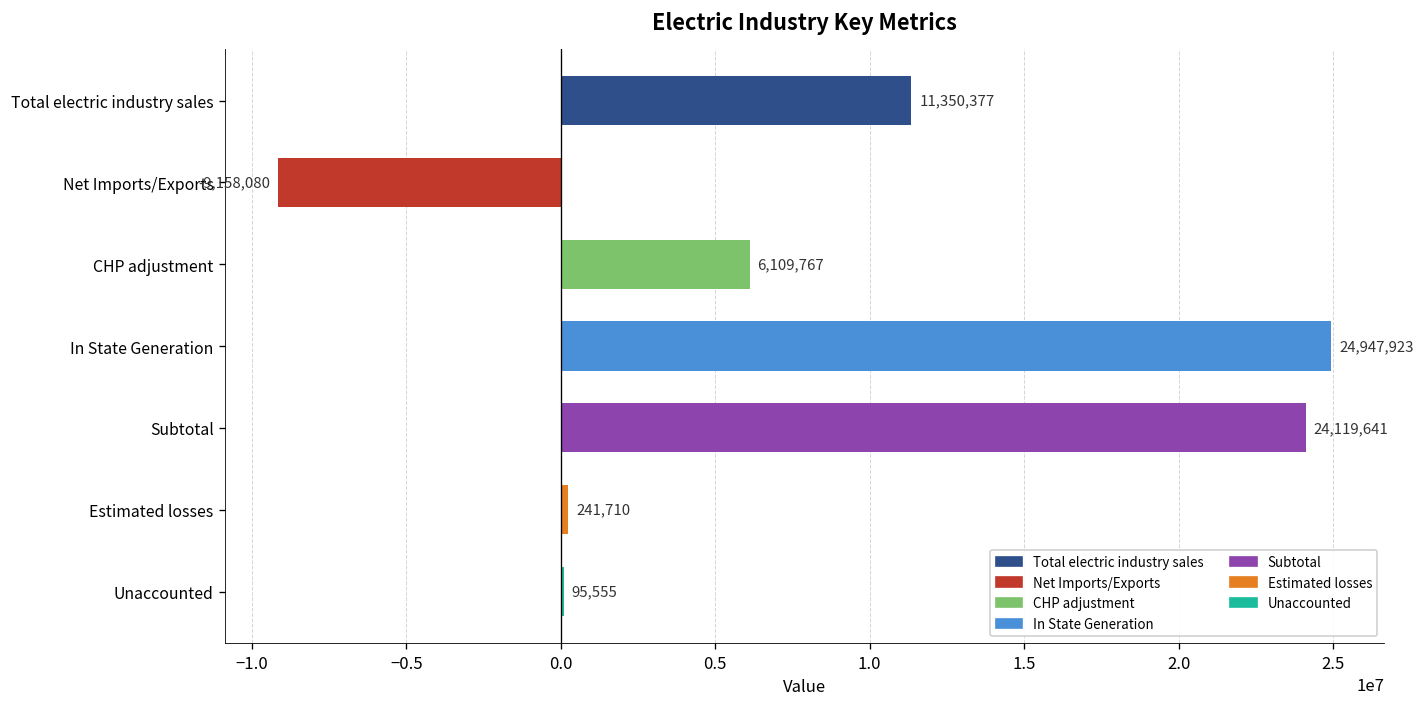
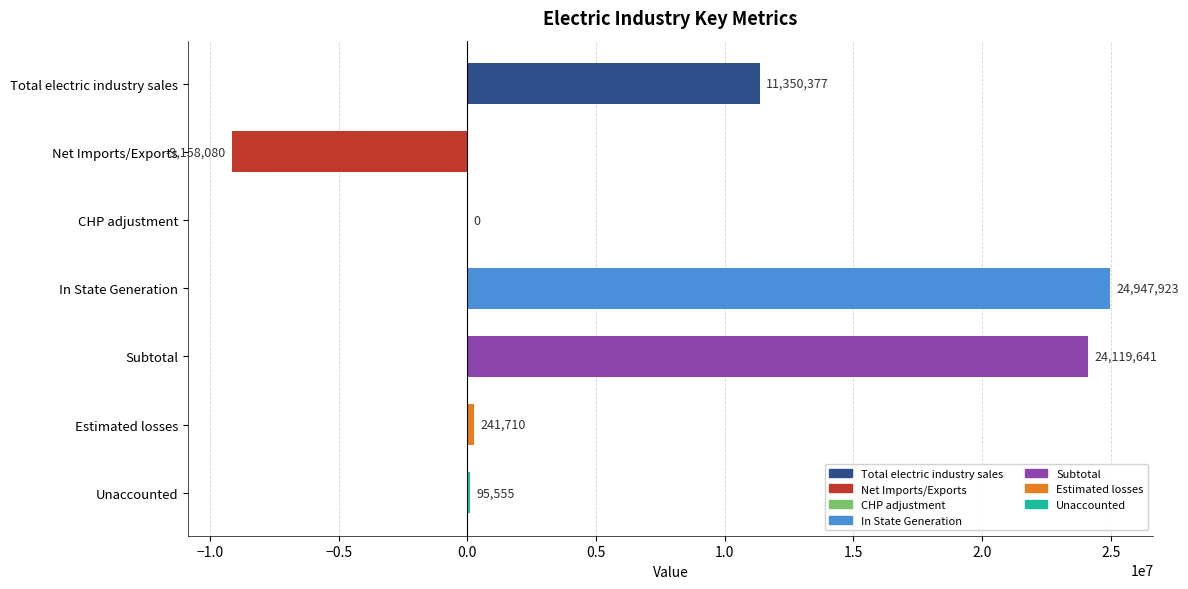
CHP adjustment: 6,109,767 -> 0
